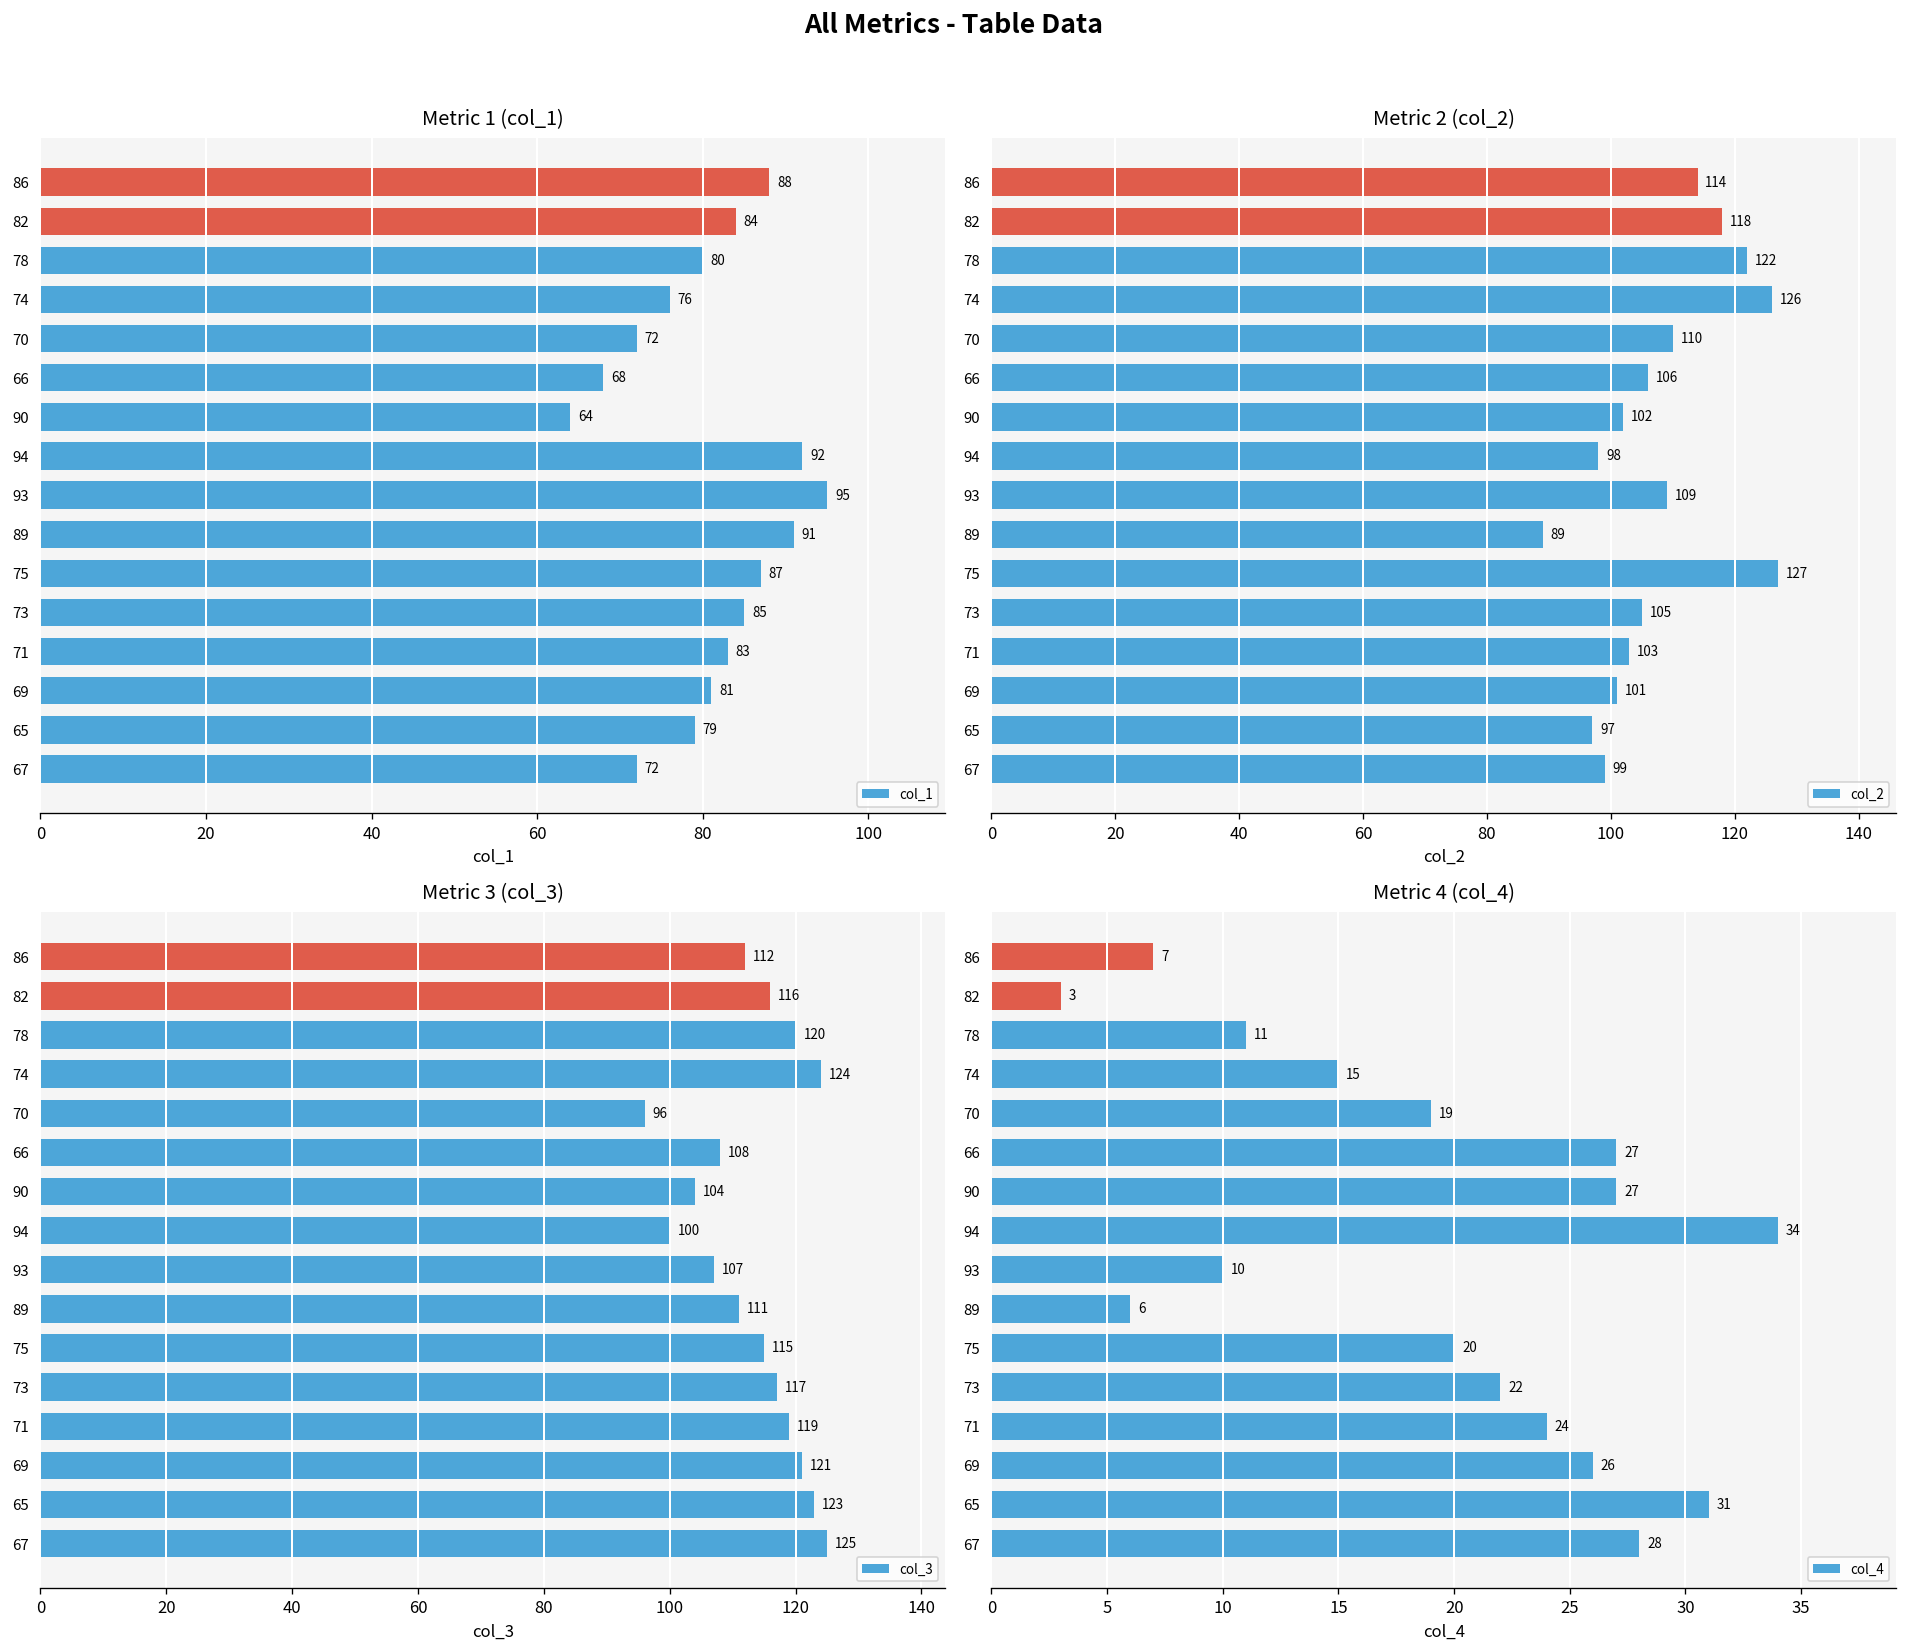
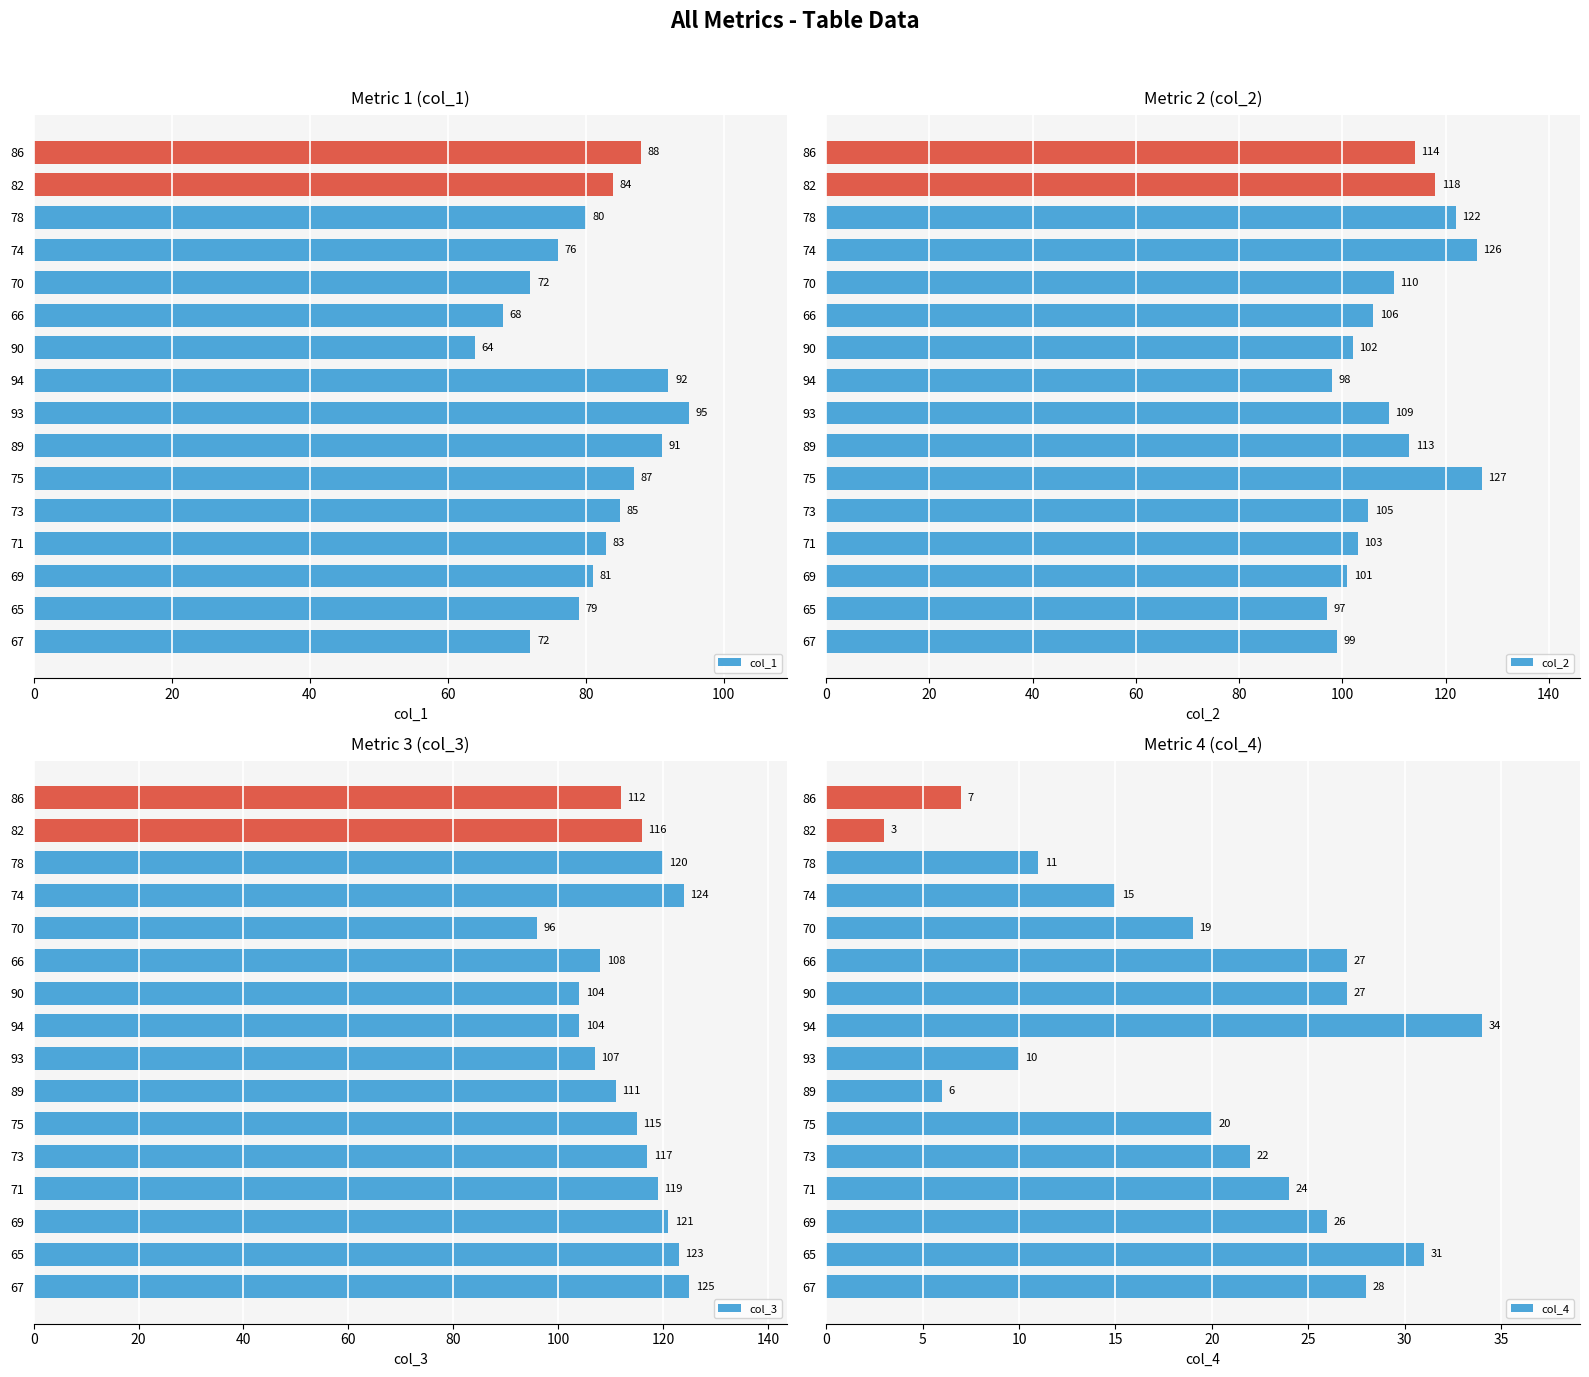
Metric 2 (col_2), 89: 89 -> 113
Metric 3 (col_3), 94: 100 -> 104
